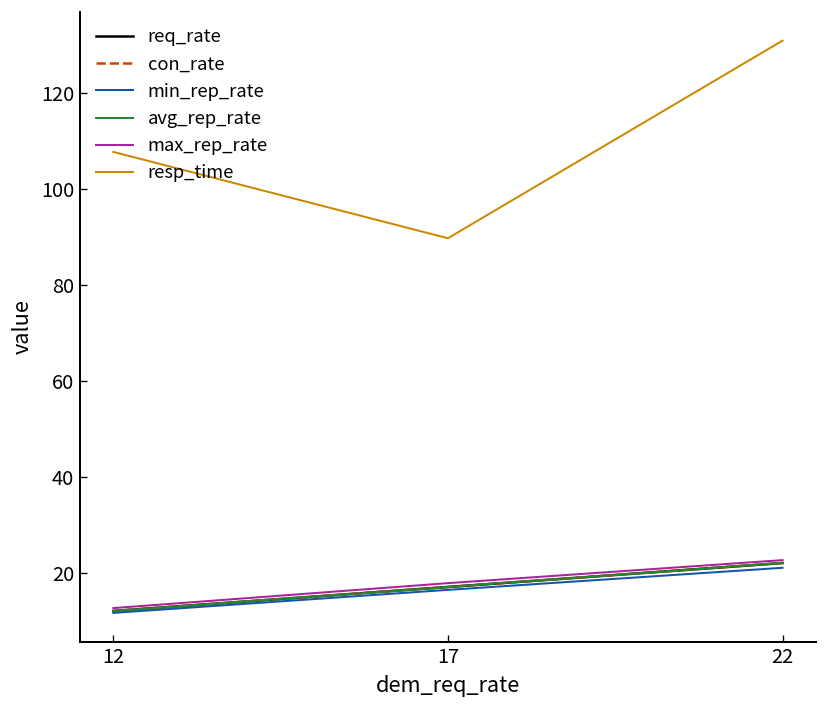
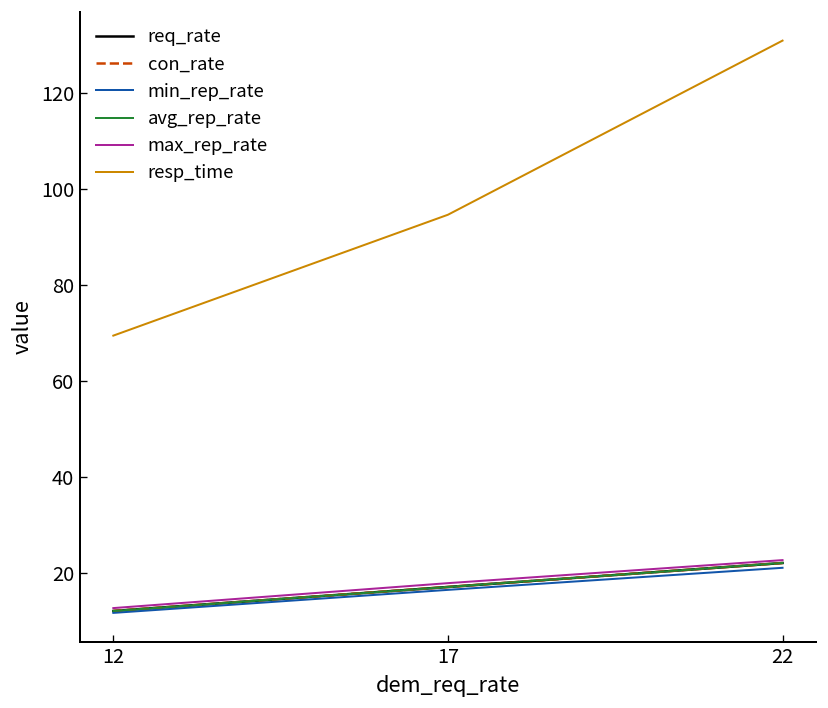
resp_time, 12: 108 -> 69
resp_time, 17: 90 -> 95
